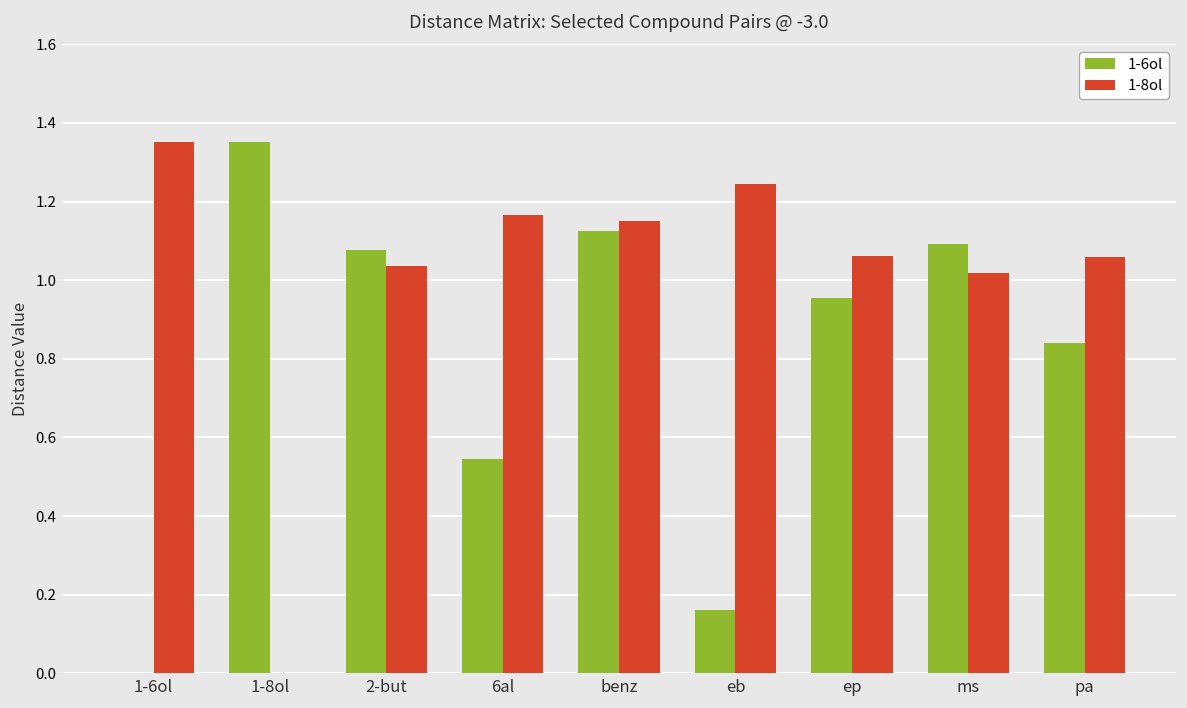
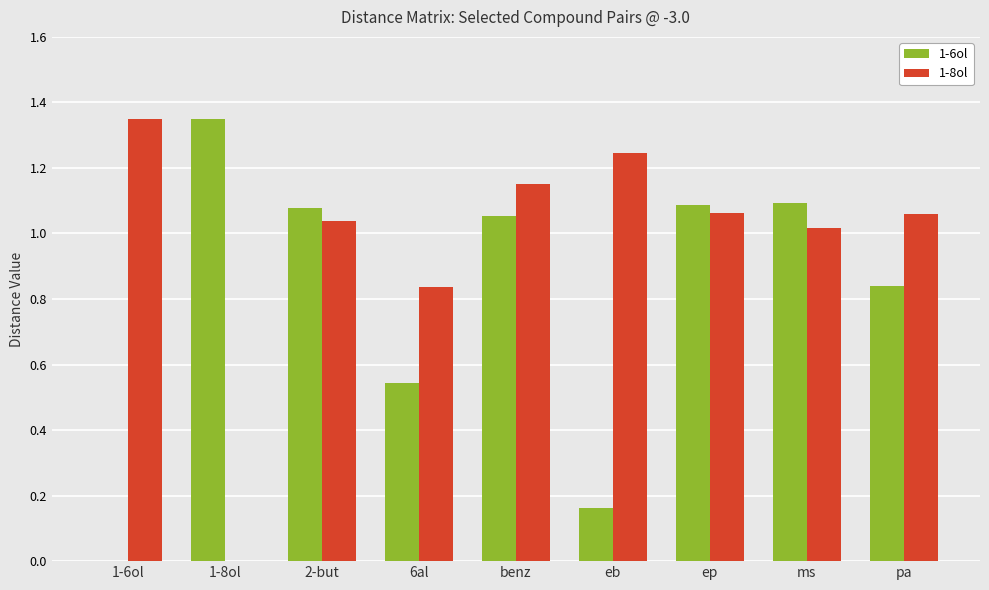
1-8ol, 6al: 1.17 -> 0.84
1-6ol, benz: 1.13 -> 1.05
1-6ol, ep: 0.96 -> 1.09
